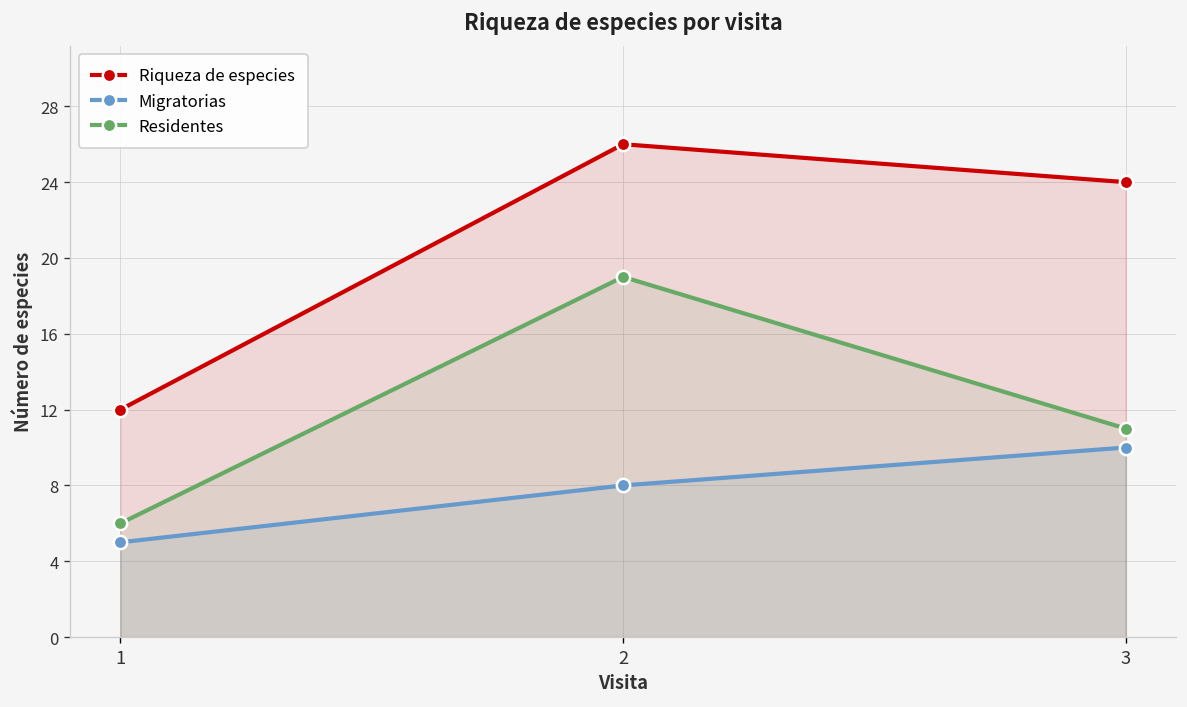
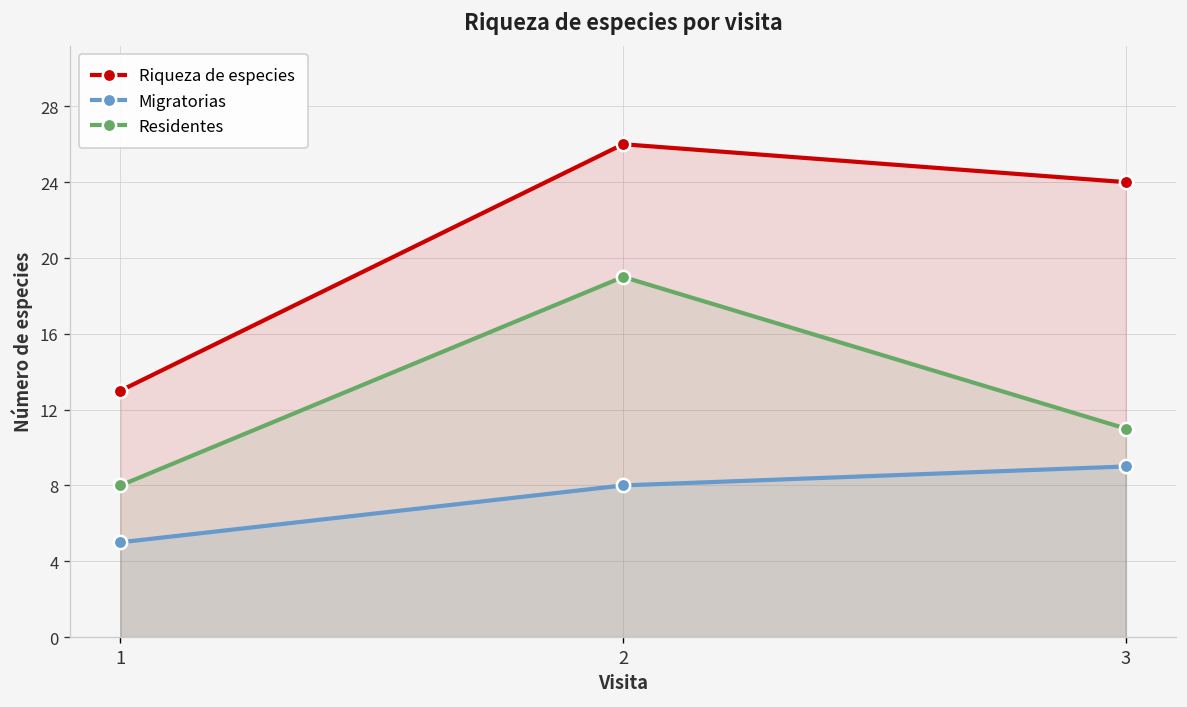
Riqueza de especies, 1: 12 -> 13
Residentes, 1: 6 -> 8
Migratorias, 3: 10 -> 9
